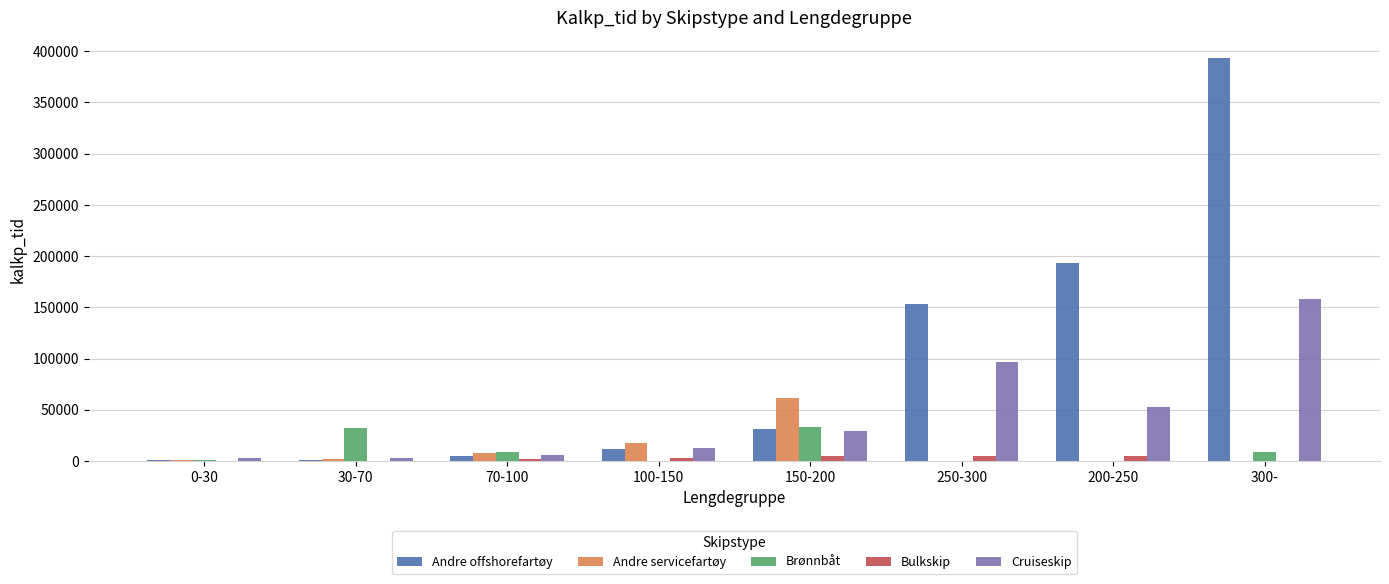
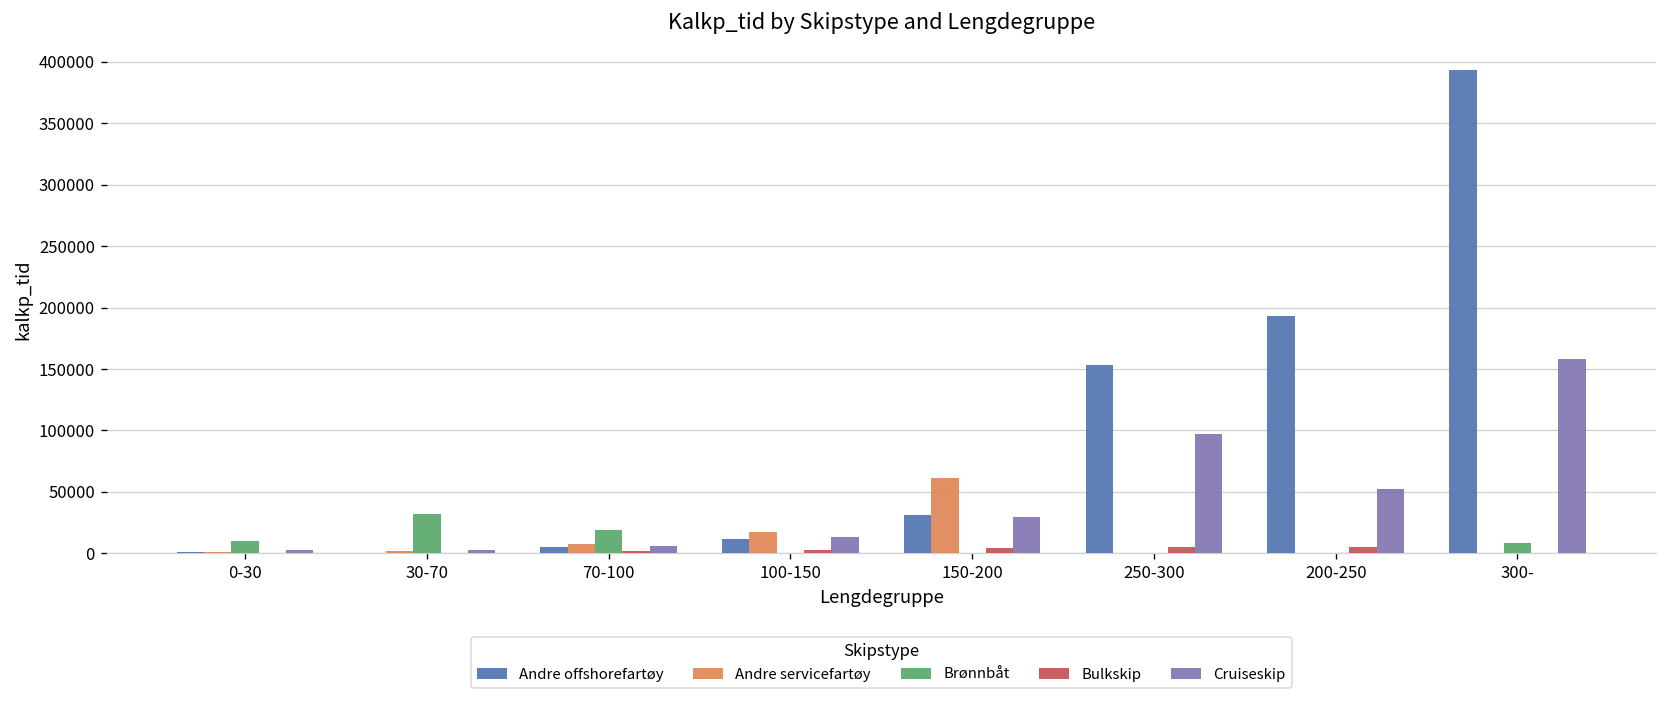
Brønnbåt, 0-30: 1000 -> 10000
Brønnbåt, 70-100: 9000 -> 19000
Brønnbåt, 150-200: 34000 -> 0
